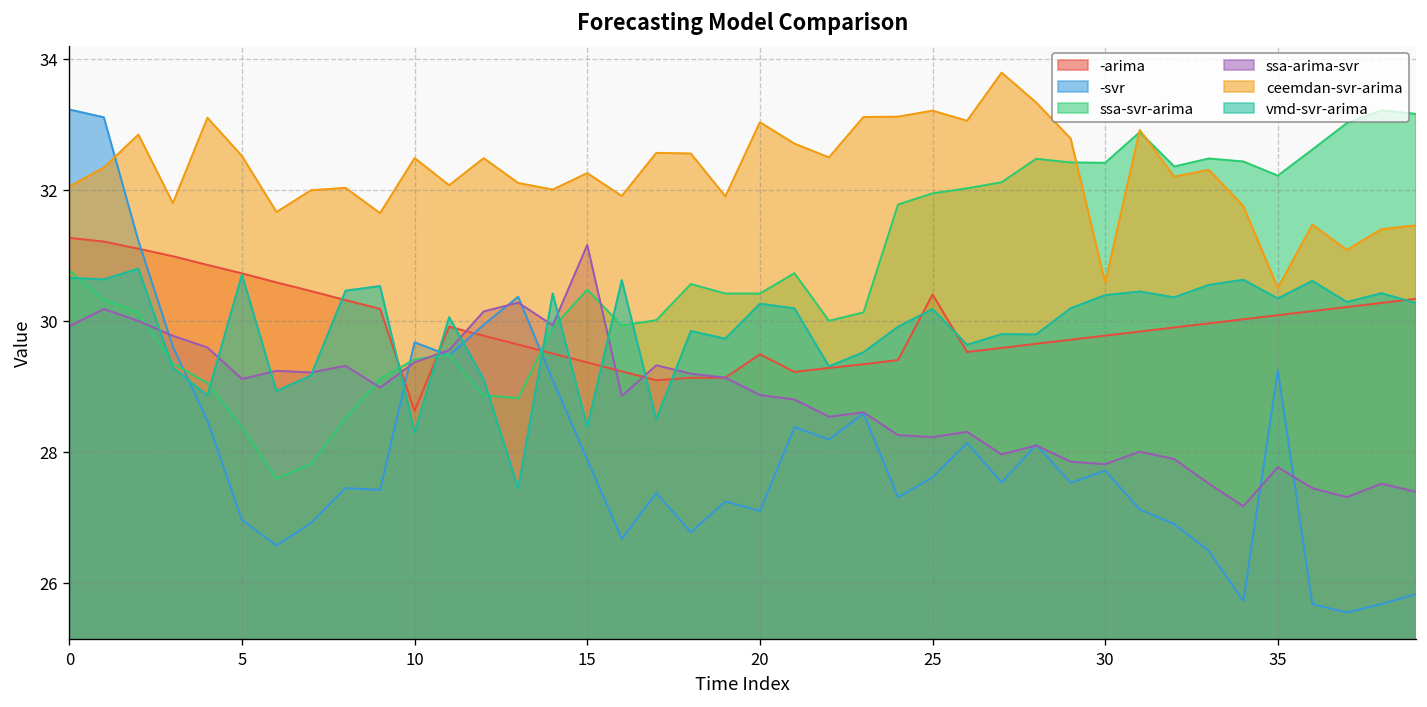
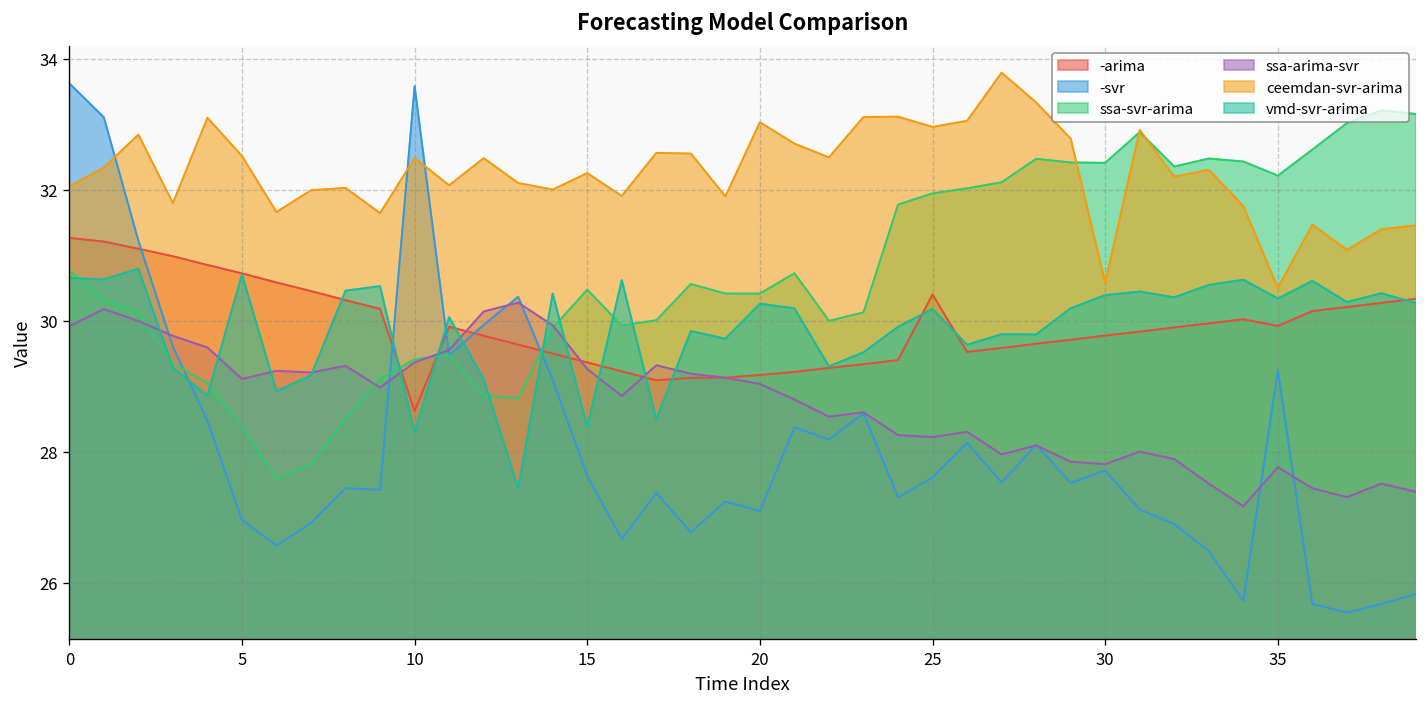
-svr, 0: 33.2 -> 33.6
-svr, 10: 29.7 -> 33.6
-svr, 15: 27.9 -> 27.6
ssa-arima-svr, 15: 31.2 -> 29.3
-arima, 20: 29.5 -> 29.2
ssa-arima-svr, 20: 28.9 -> 29.0
ceemdan-svr-arima, 25: 33.2 -> 33.0
-arima, 35: 30.1 -> 29.9
